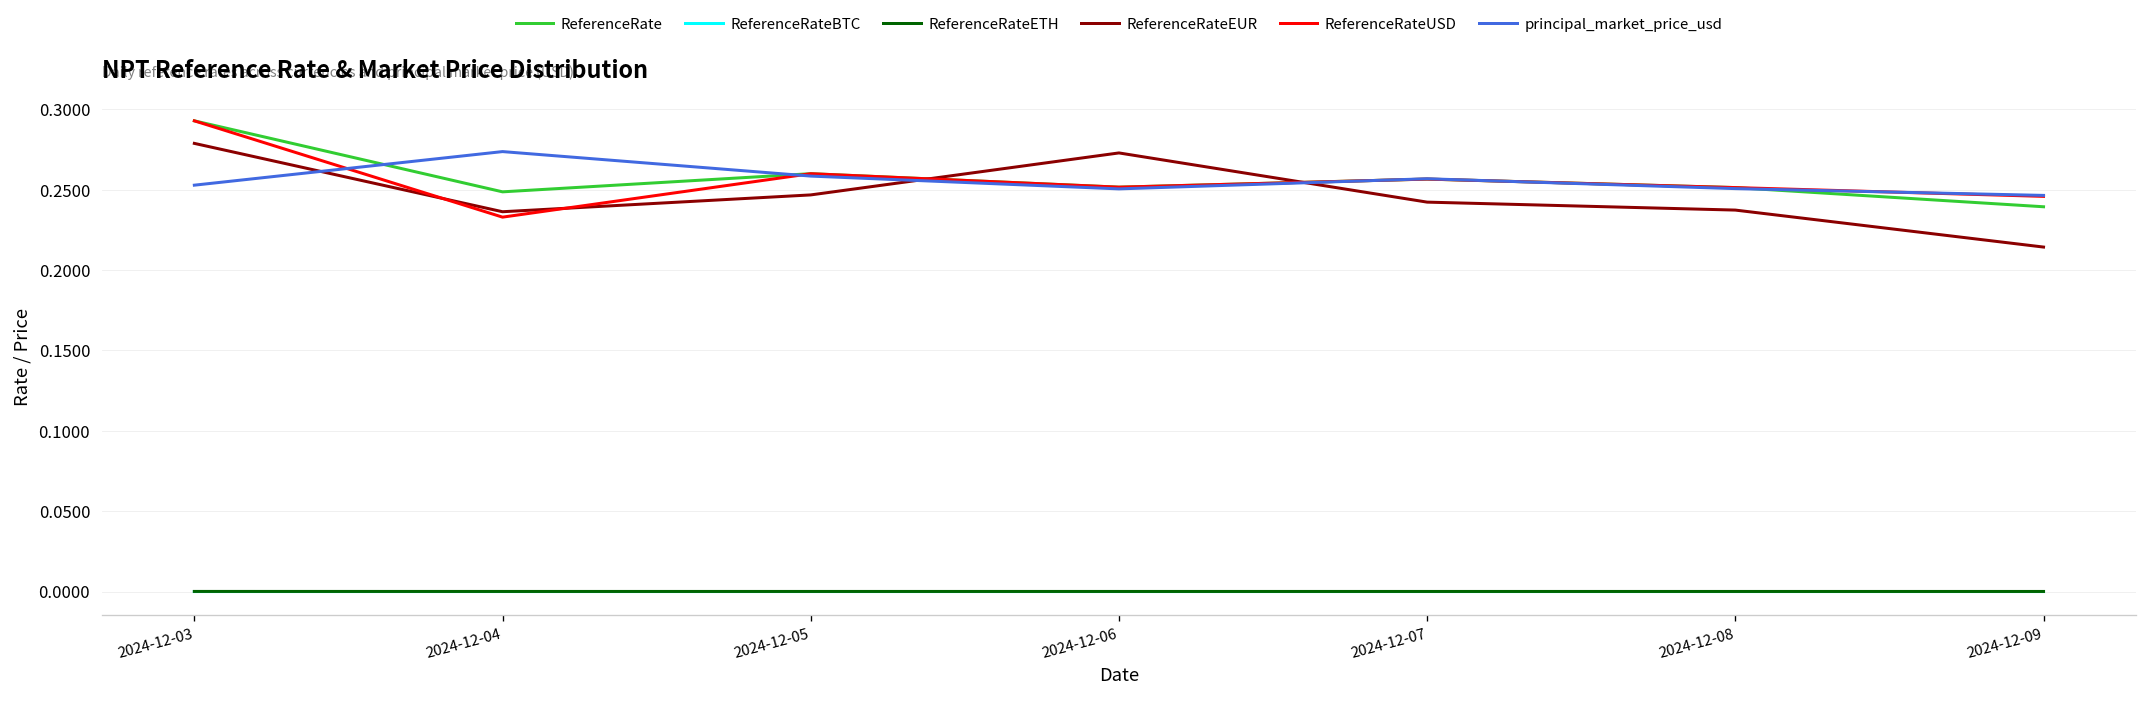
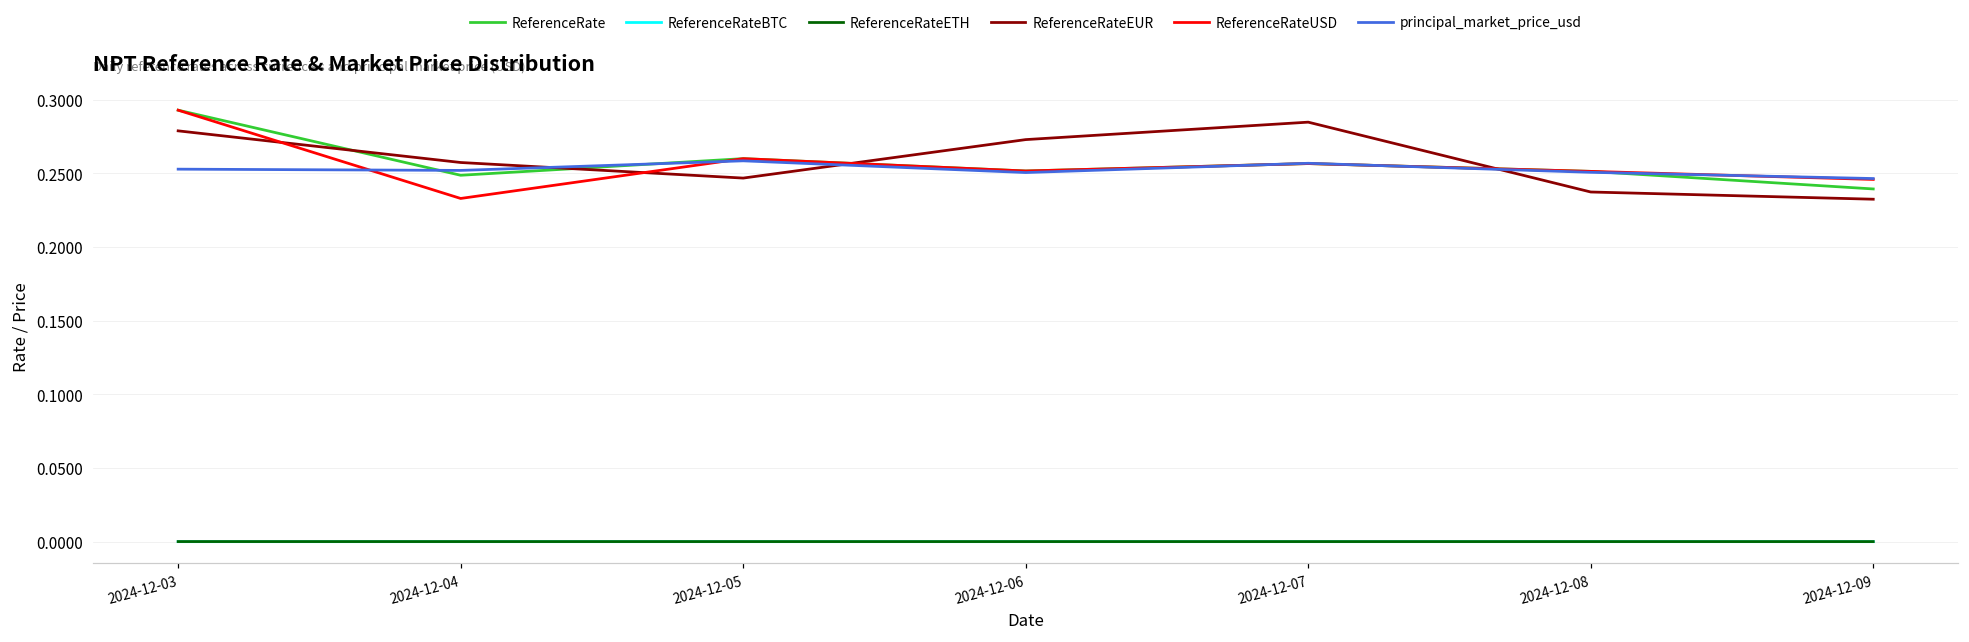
ReferenceRateEUR, 2024-12-04: 0.236 -> 0.257
principal_market_price_usd, 2024-12-04: 0.274 -> 0.252
ReferenceRateEUR, 2024-12-07: 0.242 -> 0.285
ReferenceRateEUR, 2024-12-09: 0.214 -> 0.232
